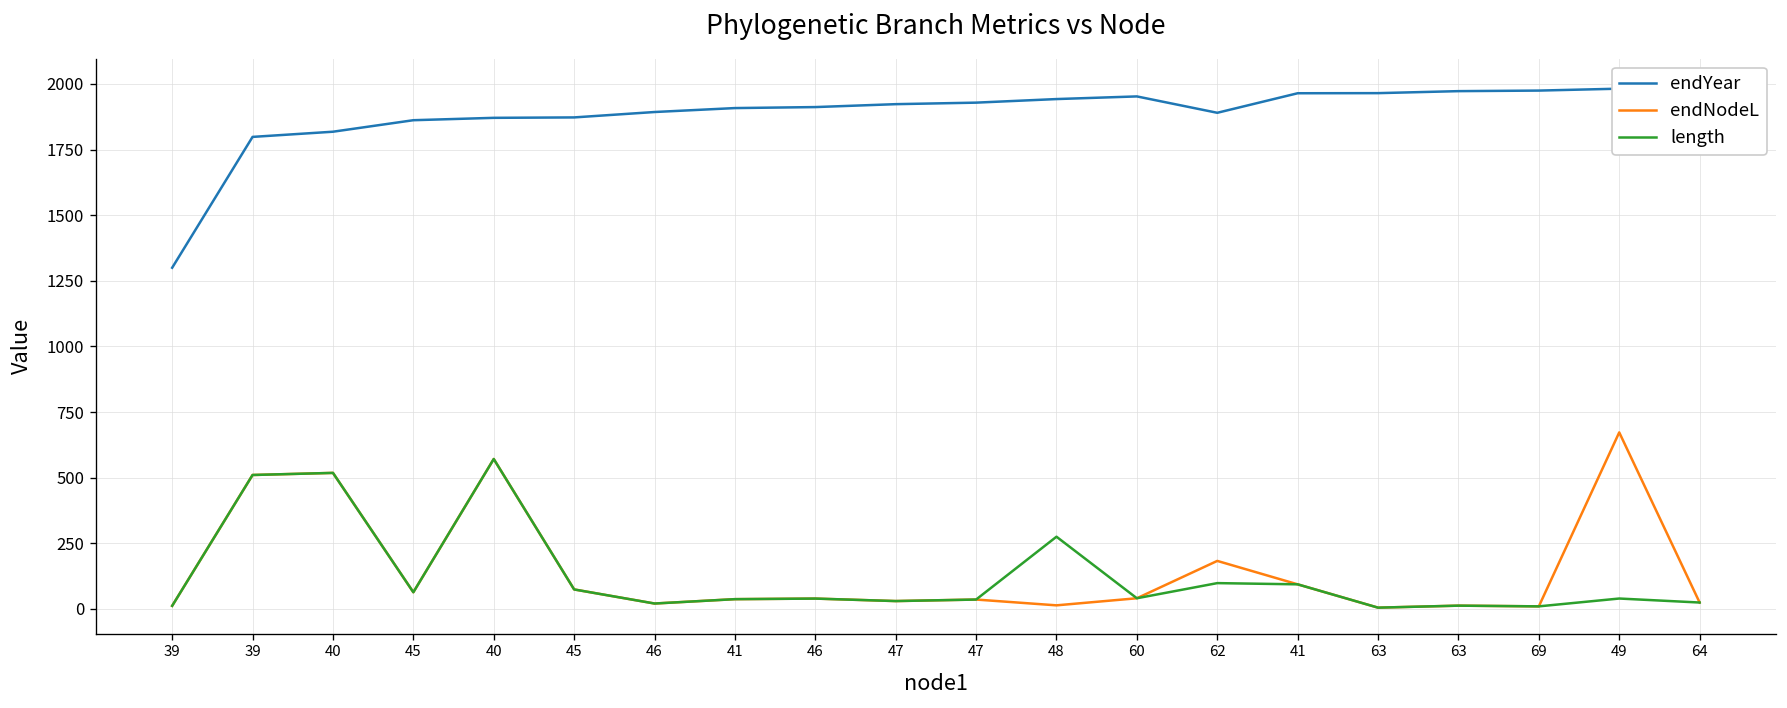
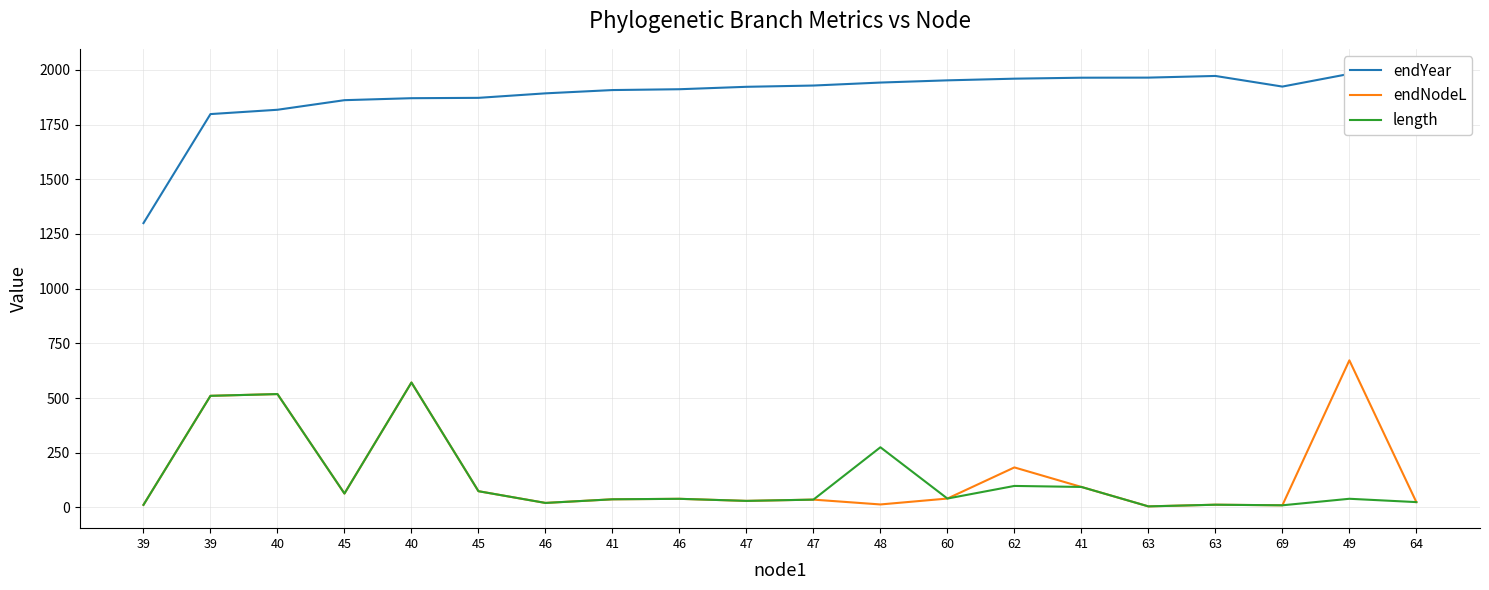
endYear, 62: 1890 -> 1960
endYear, 69: 1970 -> 1920
